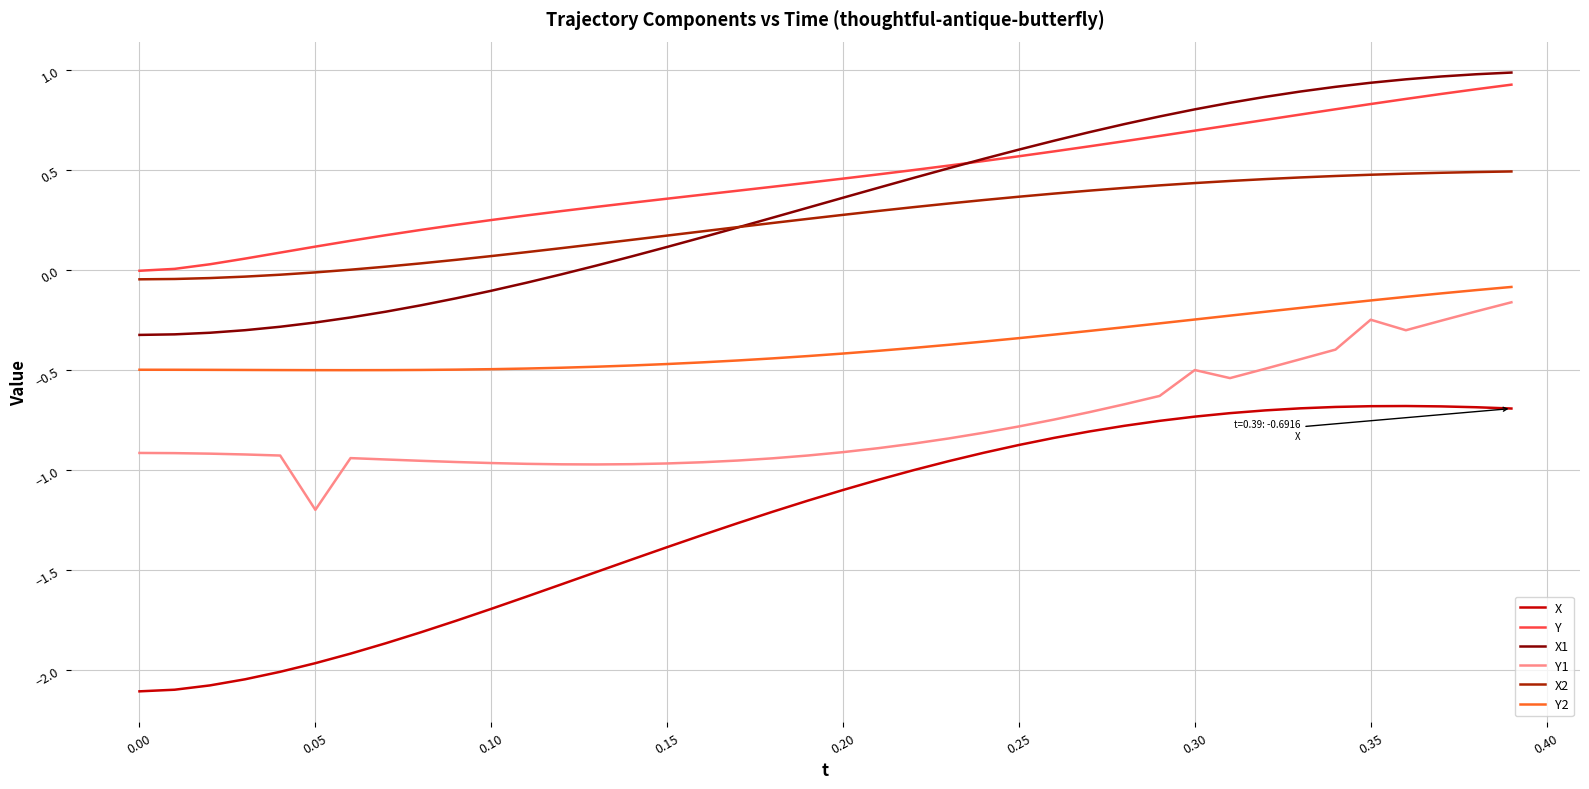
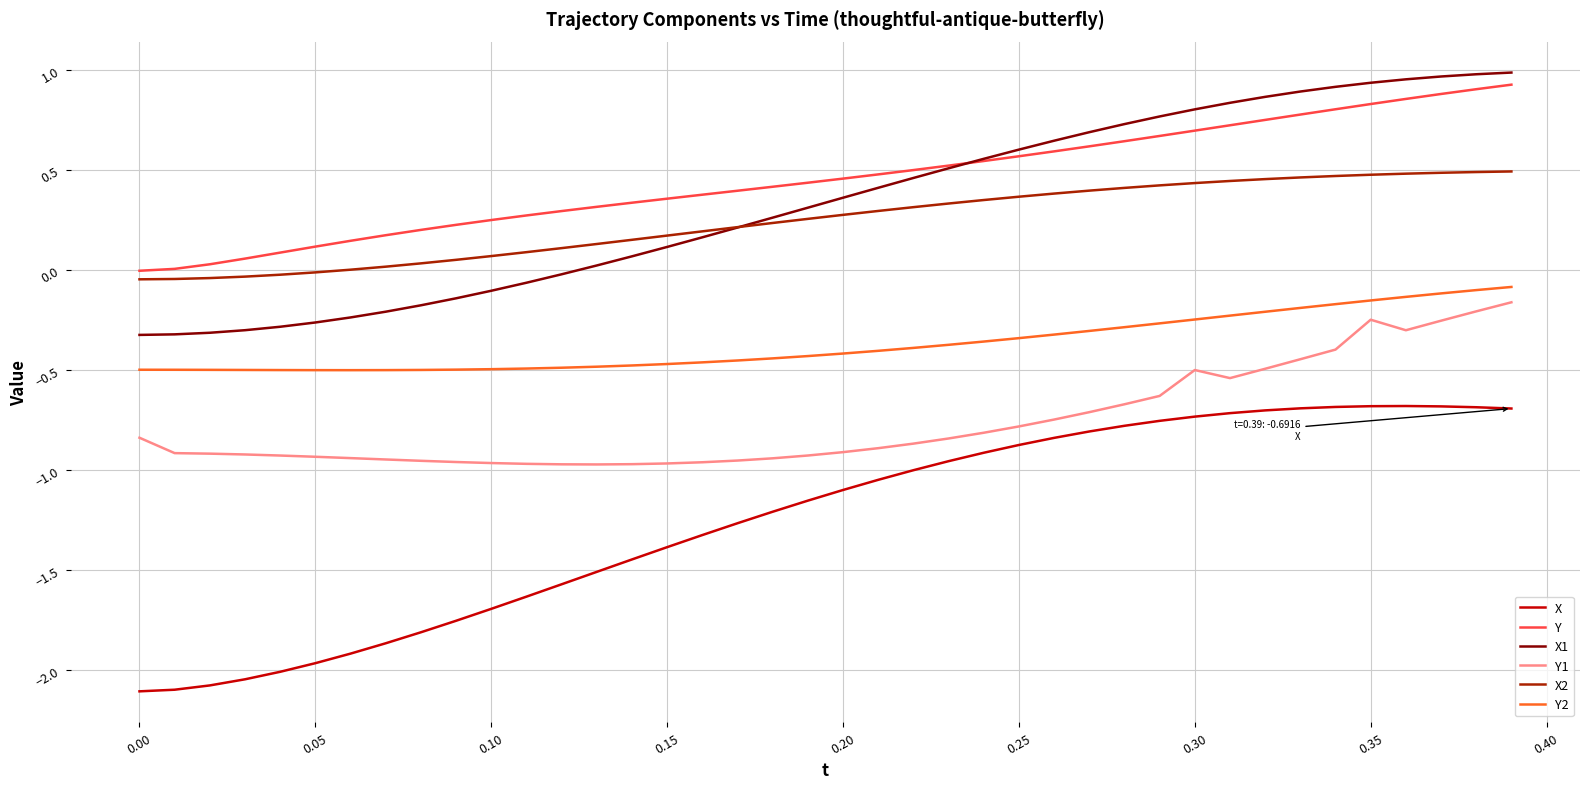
Y1, 0.00: -0.91 -> -0.84
Y1, 0.05: -1.20 -> -0.93
